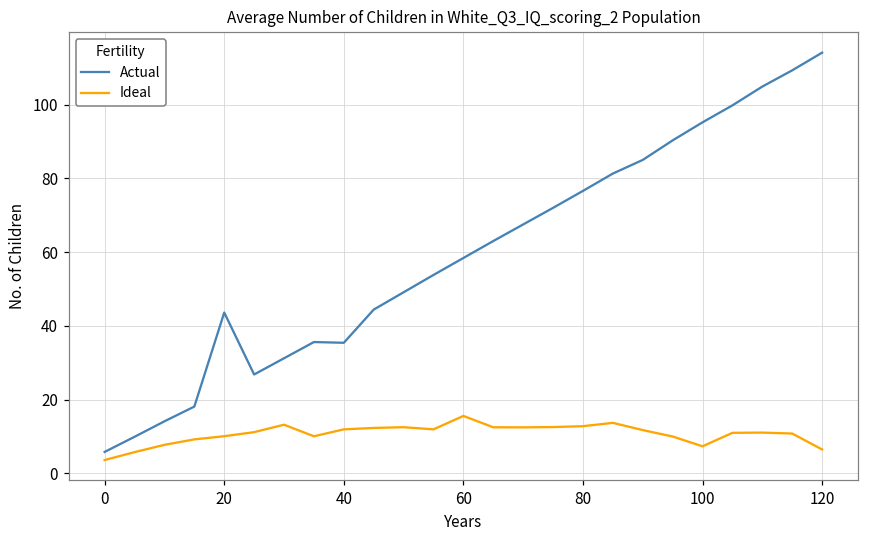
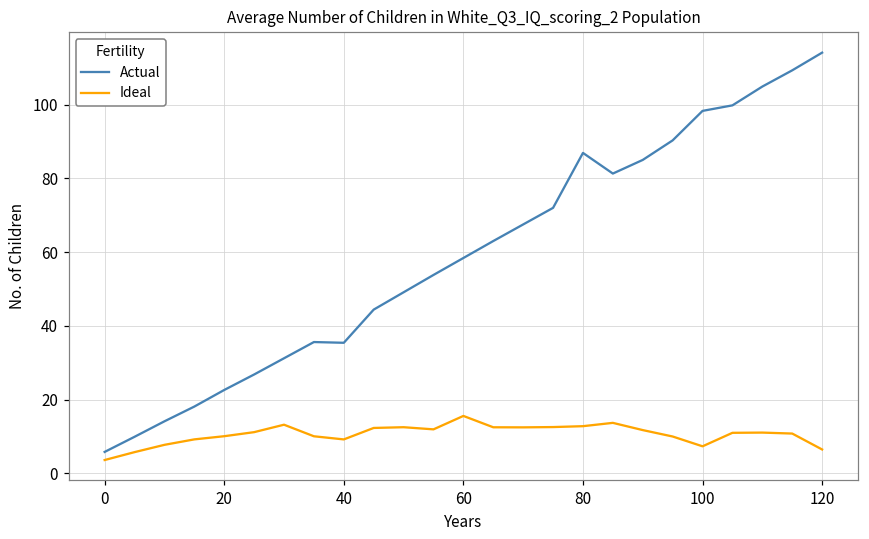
Actual, 20: 44 -> 23
Ideal, 40: 12 -> 9
Actual, 80: 77 -> 87
Actual, 100: 95 -> 98
